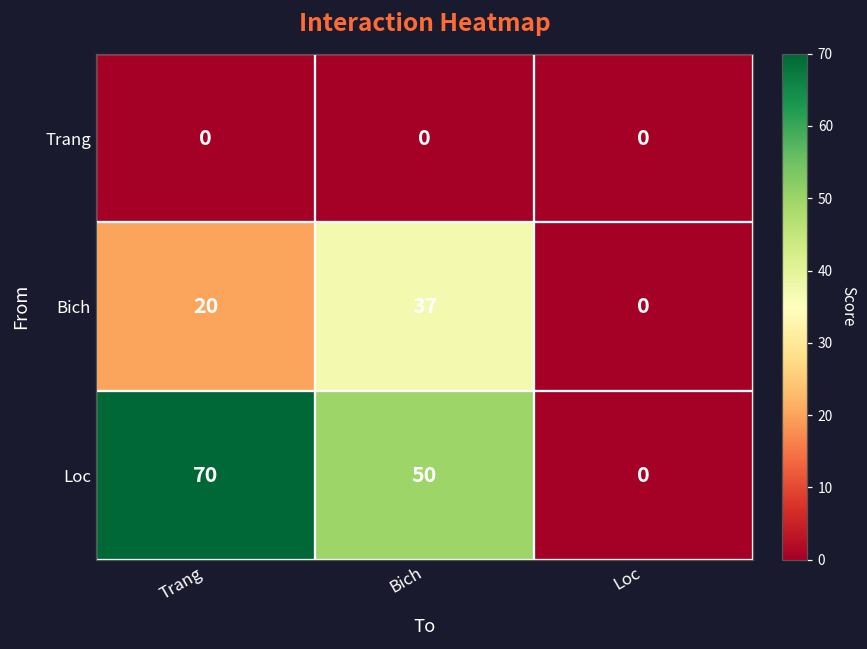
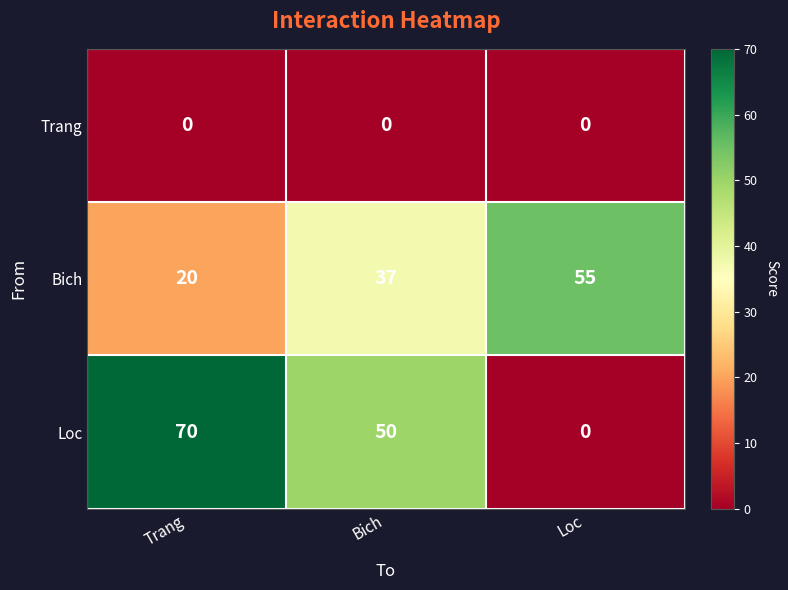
Bich, Loc: 0 -> 55
